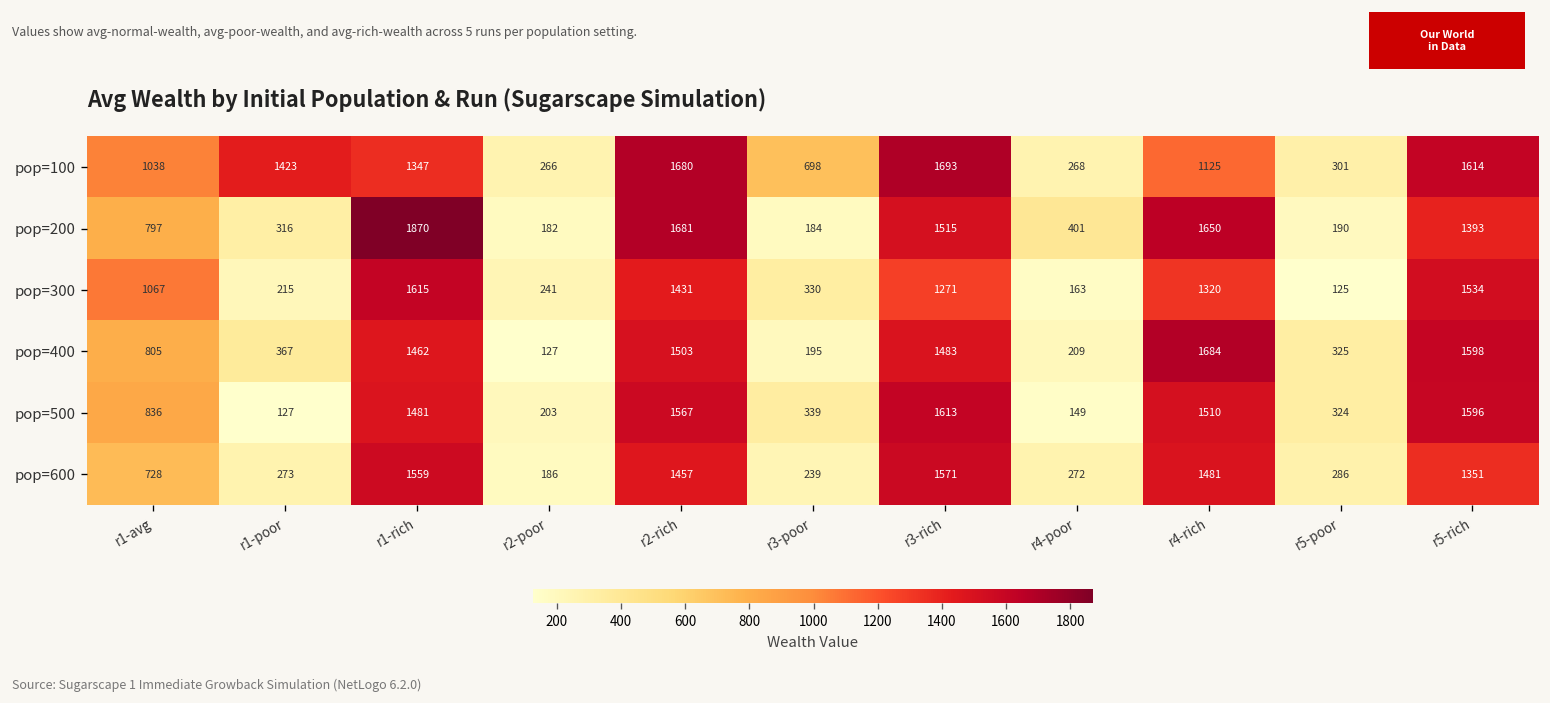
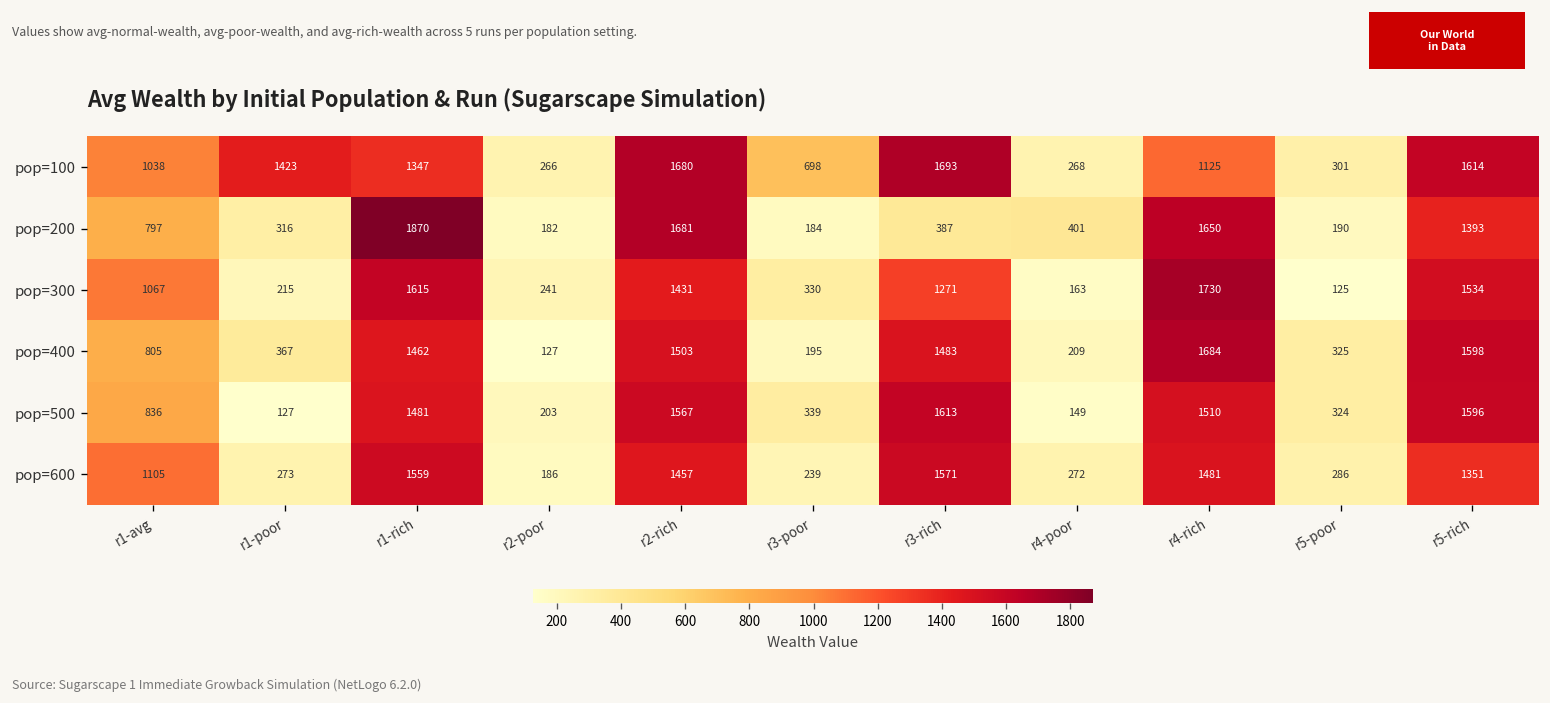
pop=200, r3-rich: 1515 -> 387
pop=300, r4-rich: 1320 -> 1730
pop=600, r1-avg: 728 -> 1105
